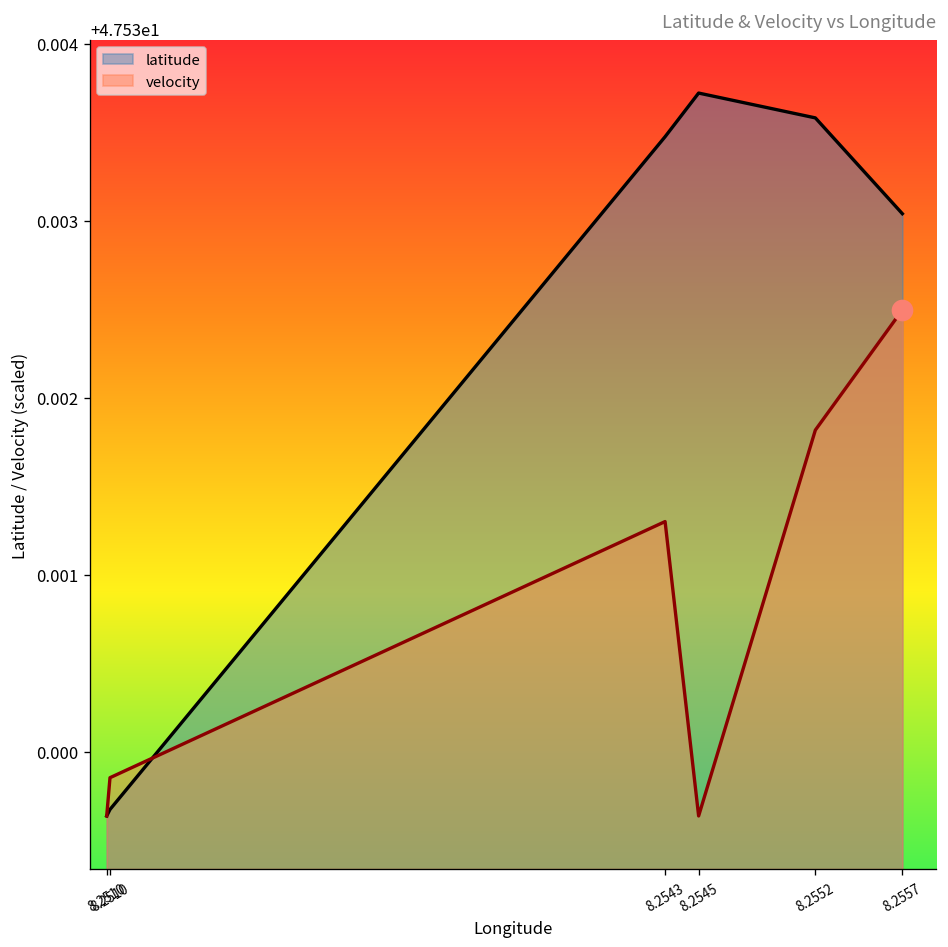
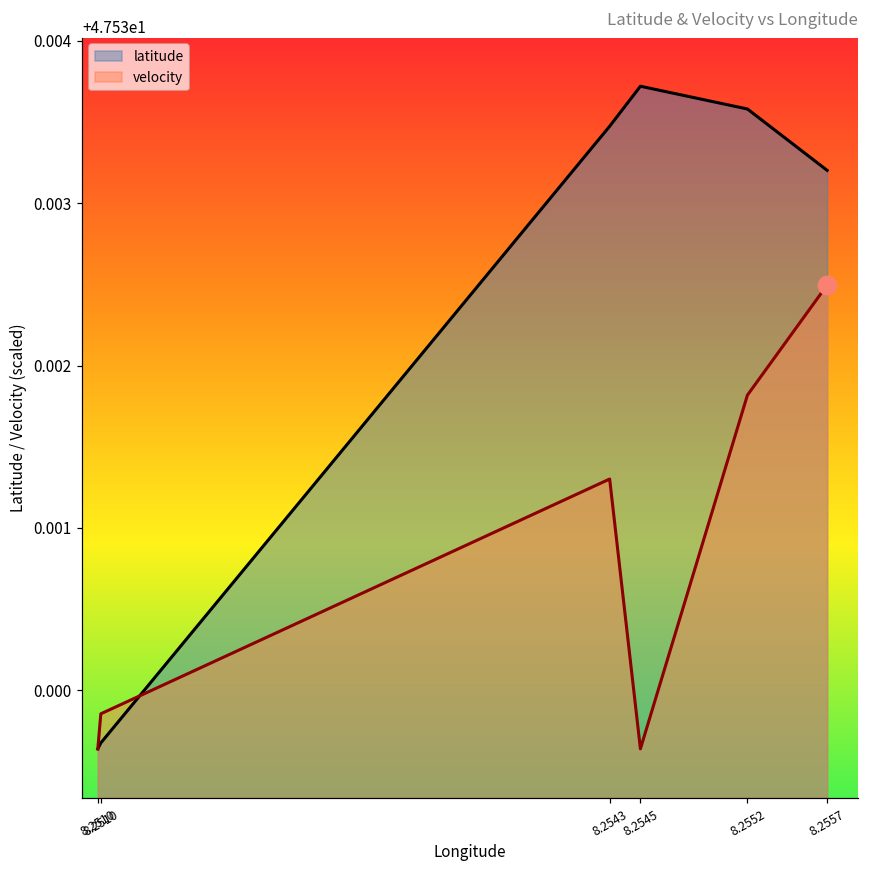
latitude, 8.2557: 47.53304 -> 47.53320
